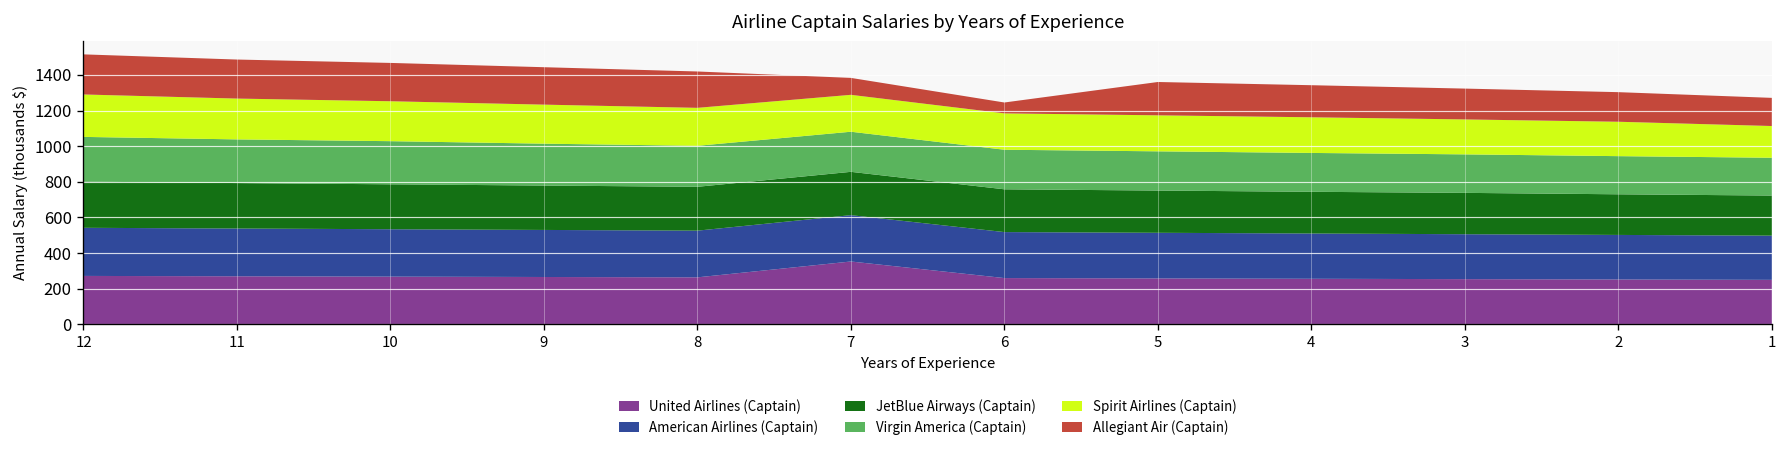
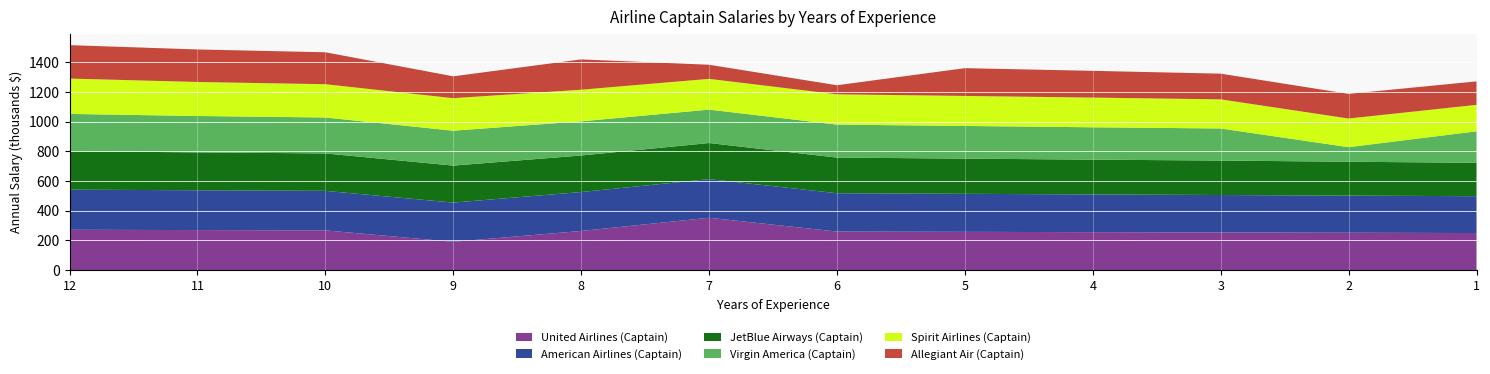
United Airlines (Captain), 9: 270 -> 190
Allegiant Air (Captain), 9: 210 -> 150
Virgin America (Captain), 2: 210 -> 100
